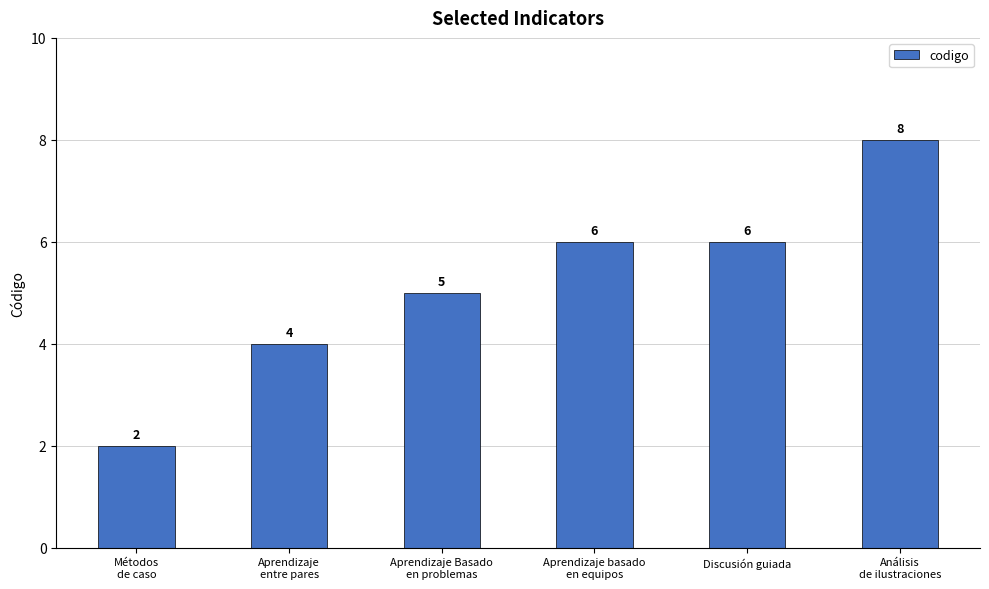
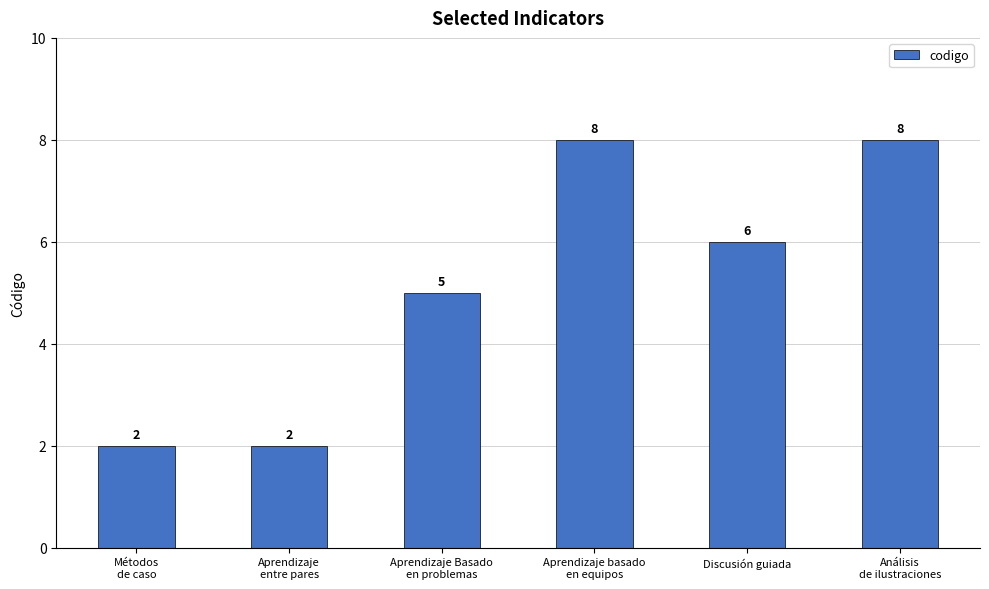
Aprendizaje entre pares: 4 -> 2
Aprendizaje basado en equipos: 6 -> 8
